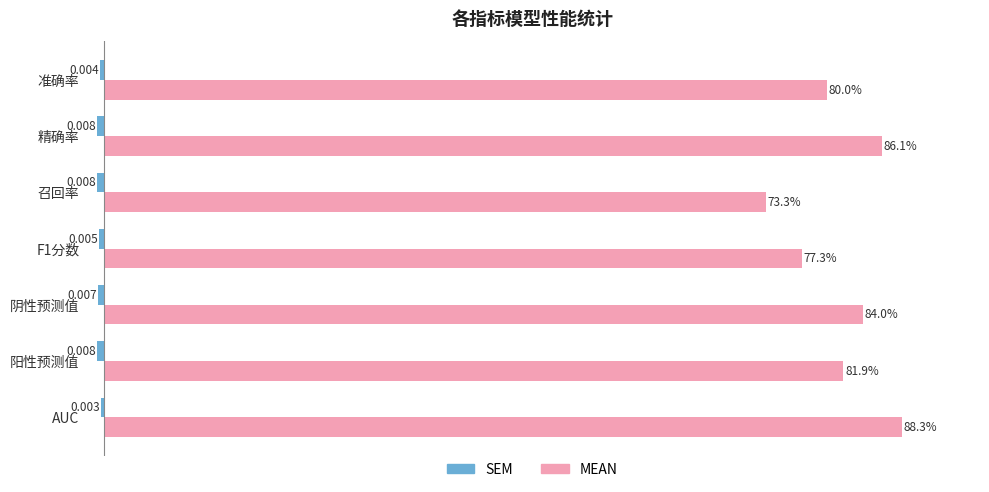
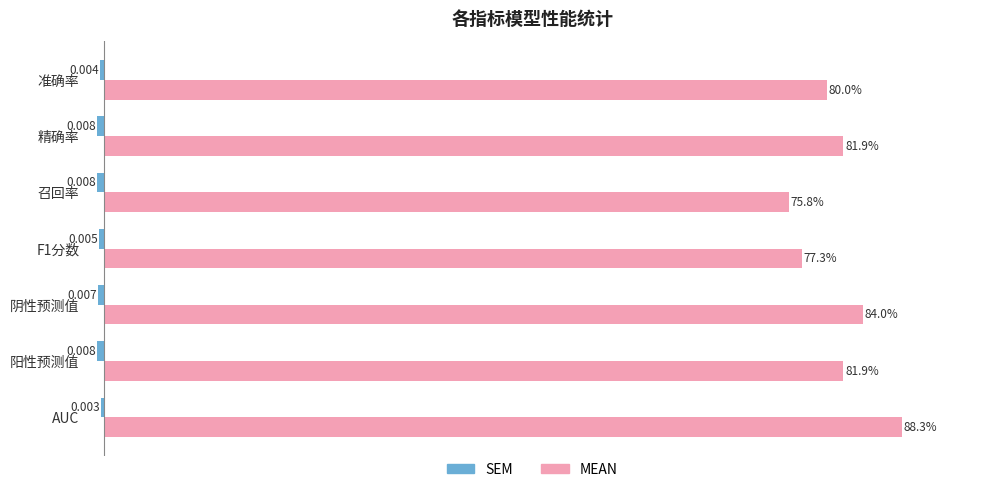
MEAN, 精确率: 86.1% -> 81.9%
MEAN, 召回率: 73.3% -> 75.8%
